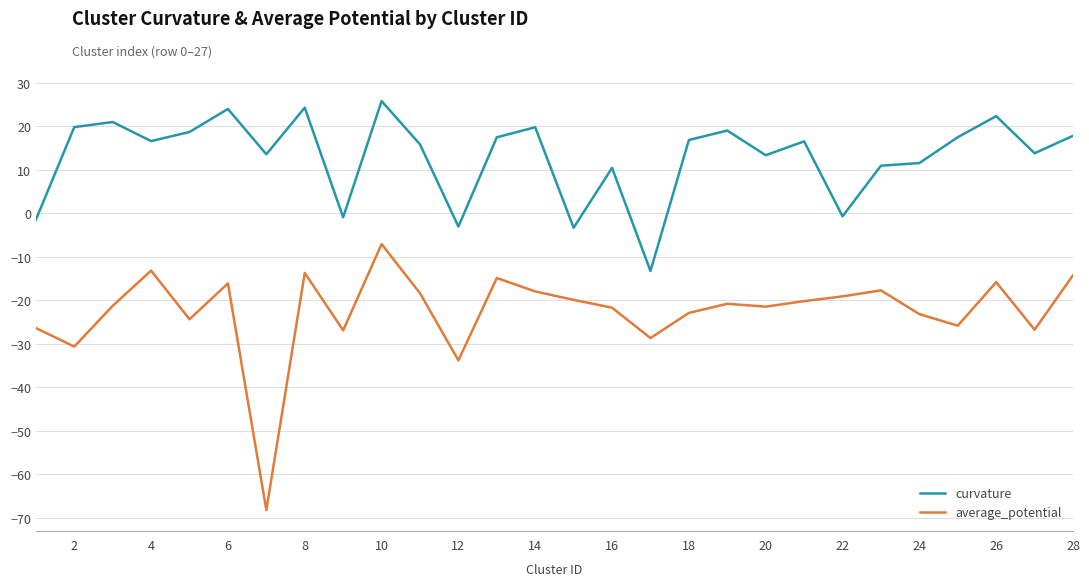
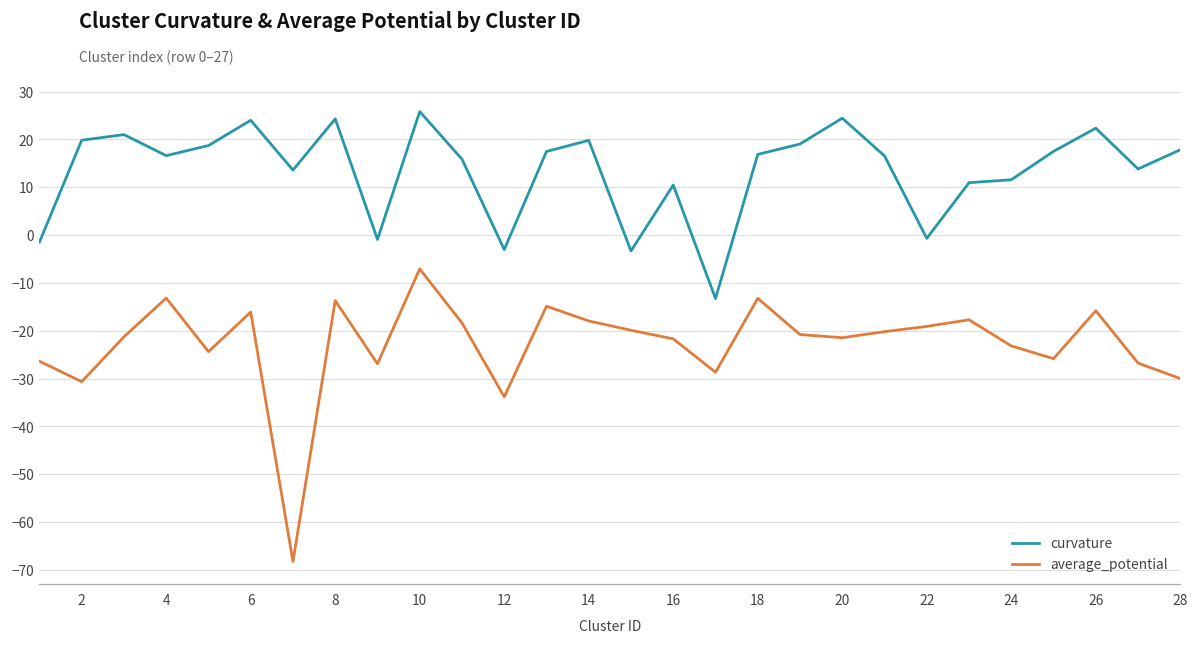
average_potential, 18: -23 -> -13
curvature, 20: 13 -> 24
average_potential, 28: -14 -> -30
